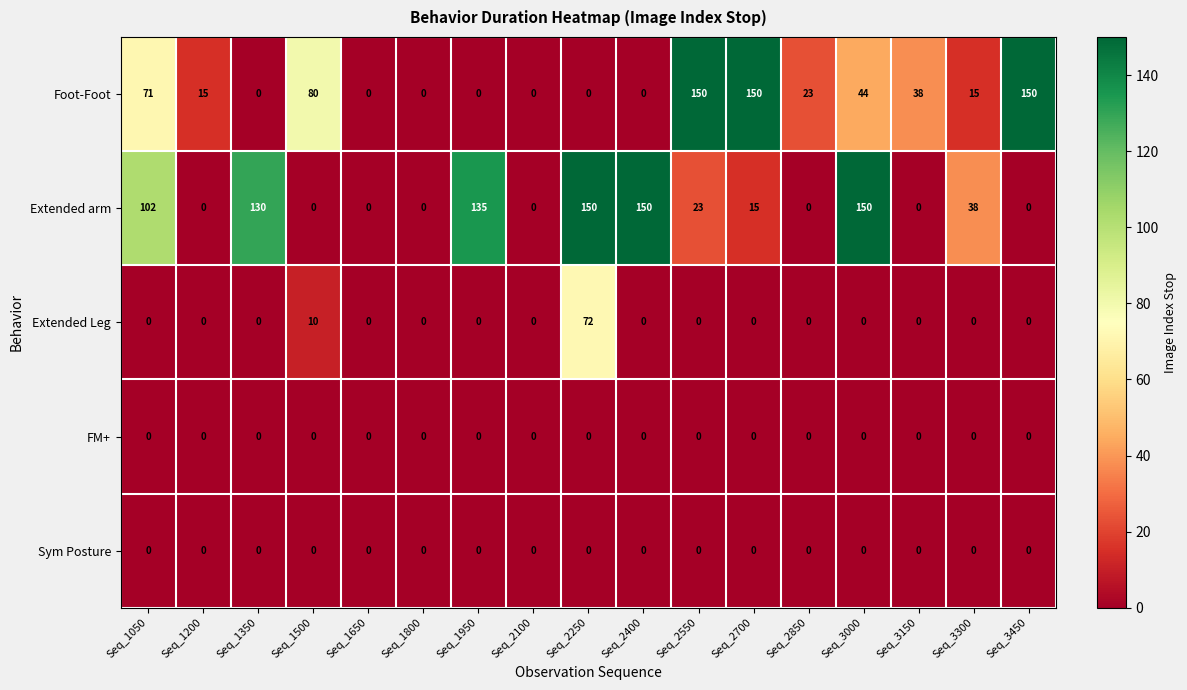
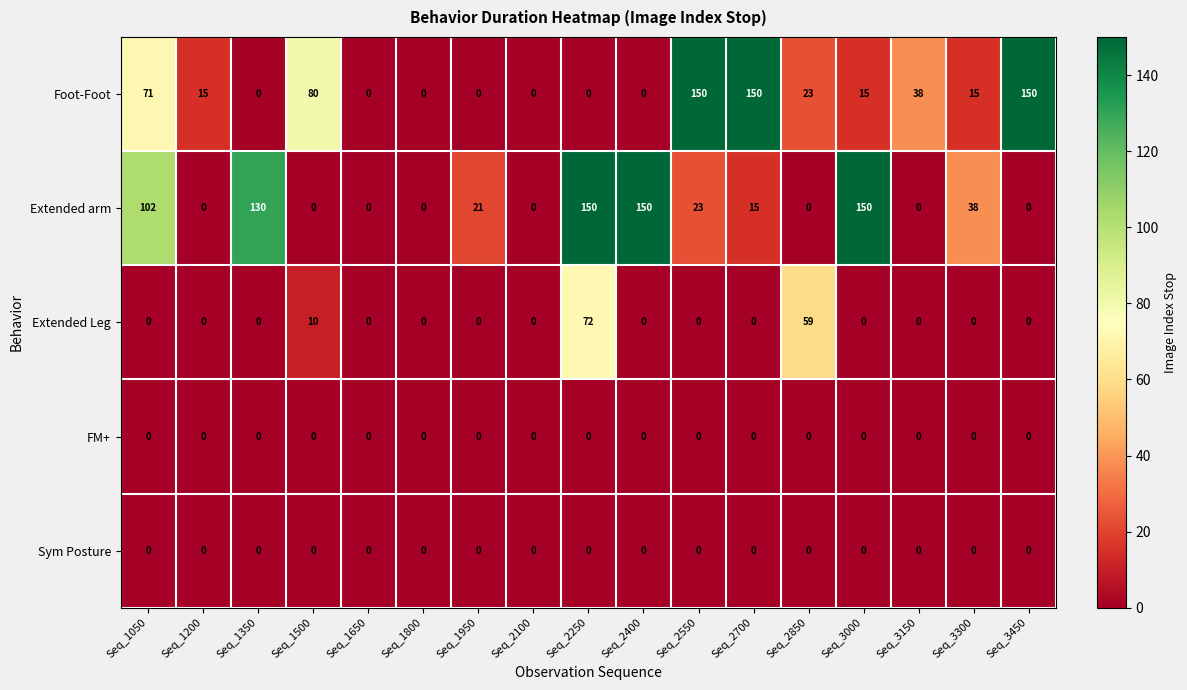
Foot-Foot, Seq_3000: 44 -> 15
Extended arm, Seq_1950: 135 -> 21
Extended Leg, Seq_2850: 0 -> 59
